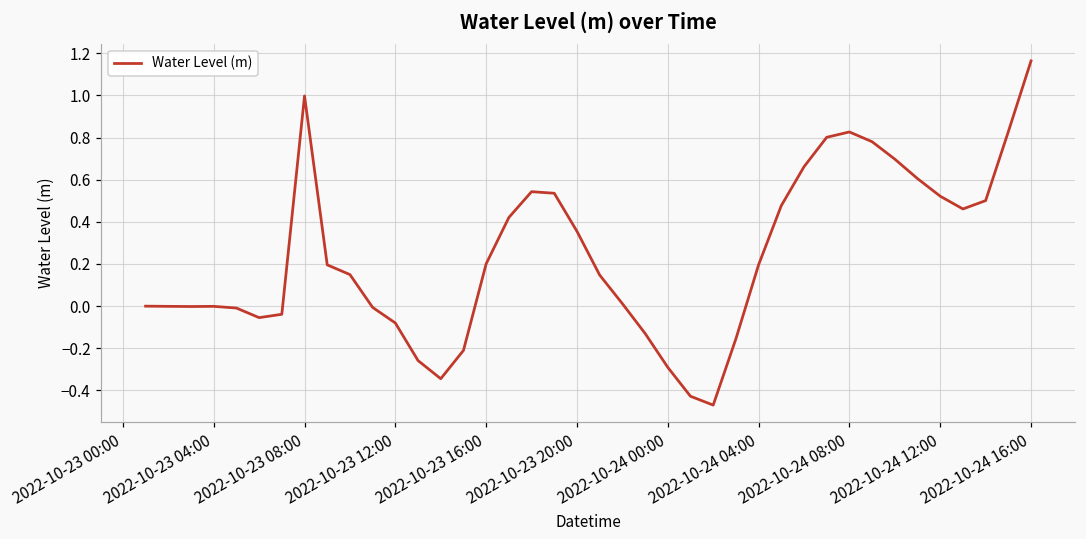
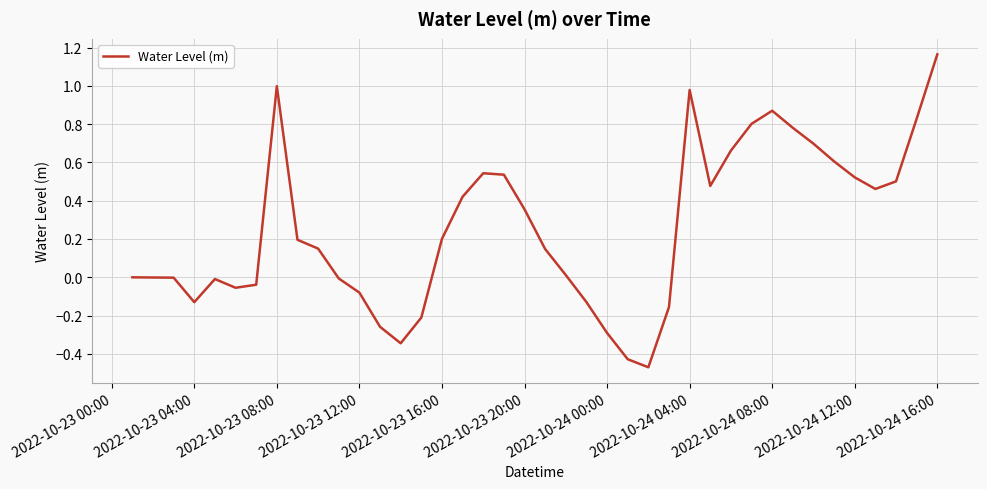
2022-10-23 04:00: 0.00 -> -0.13
2022-10-24 04:00: 0.20 -> 0.98
2022-10-24 08:00: 0.83 -> 0.87
